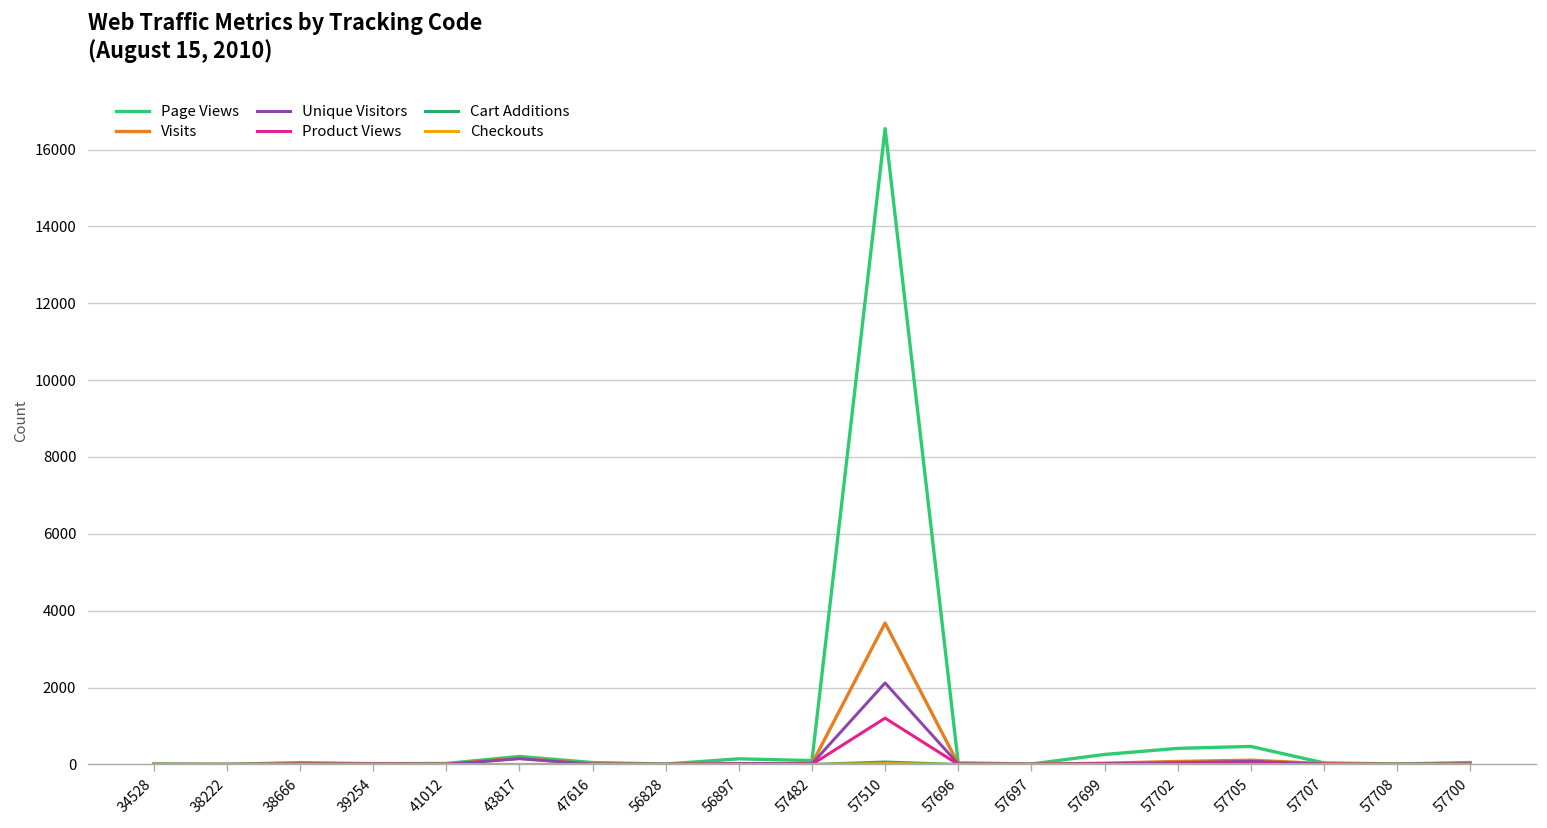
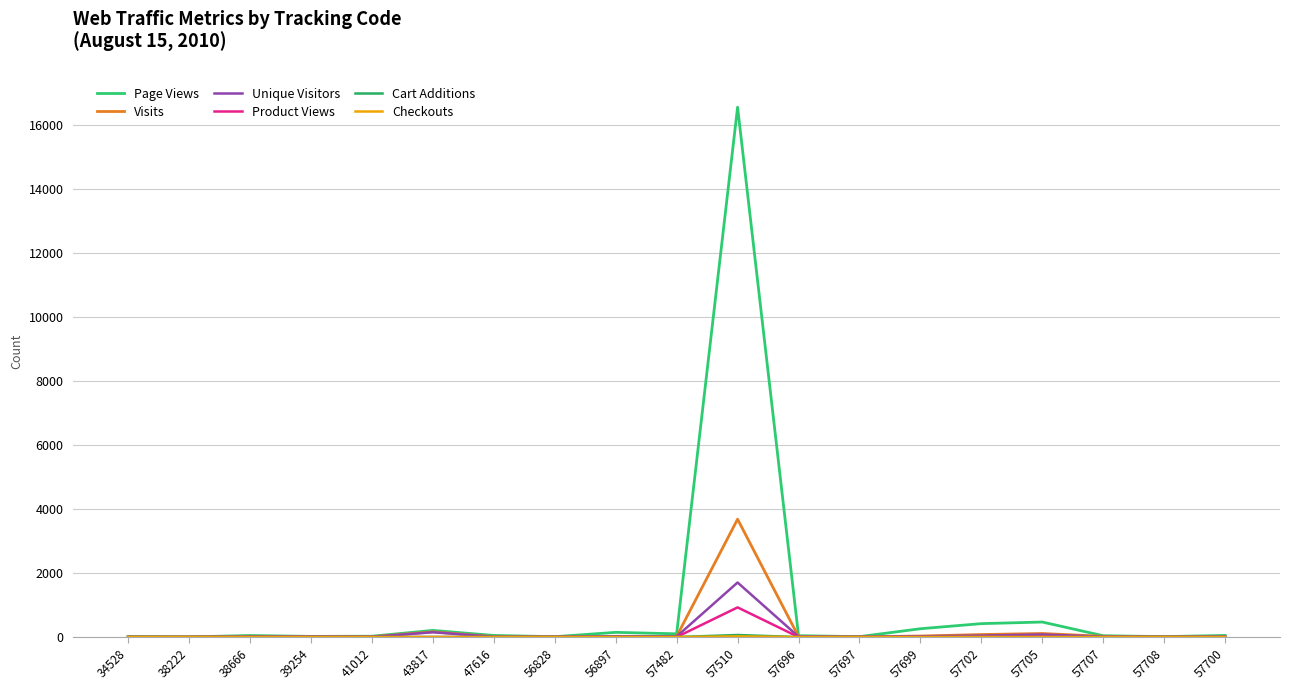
Unique Visitors, 57510: 2100 -> 1700
Product Views, 57510: 1200 -> 900
